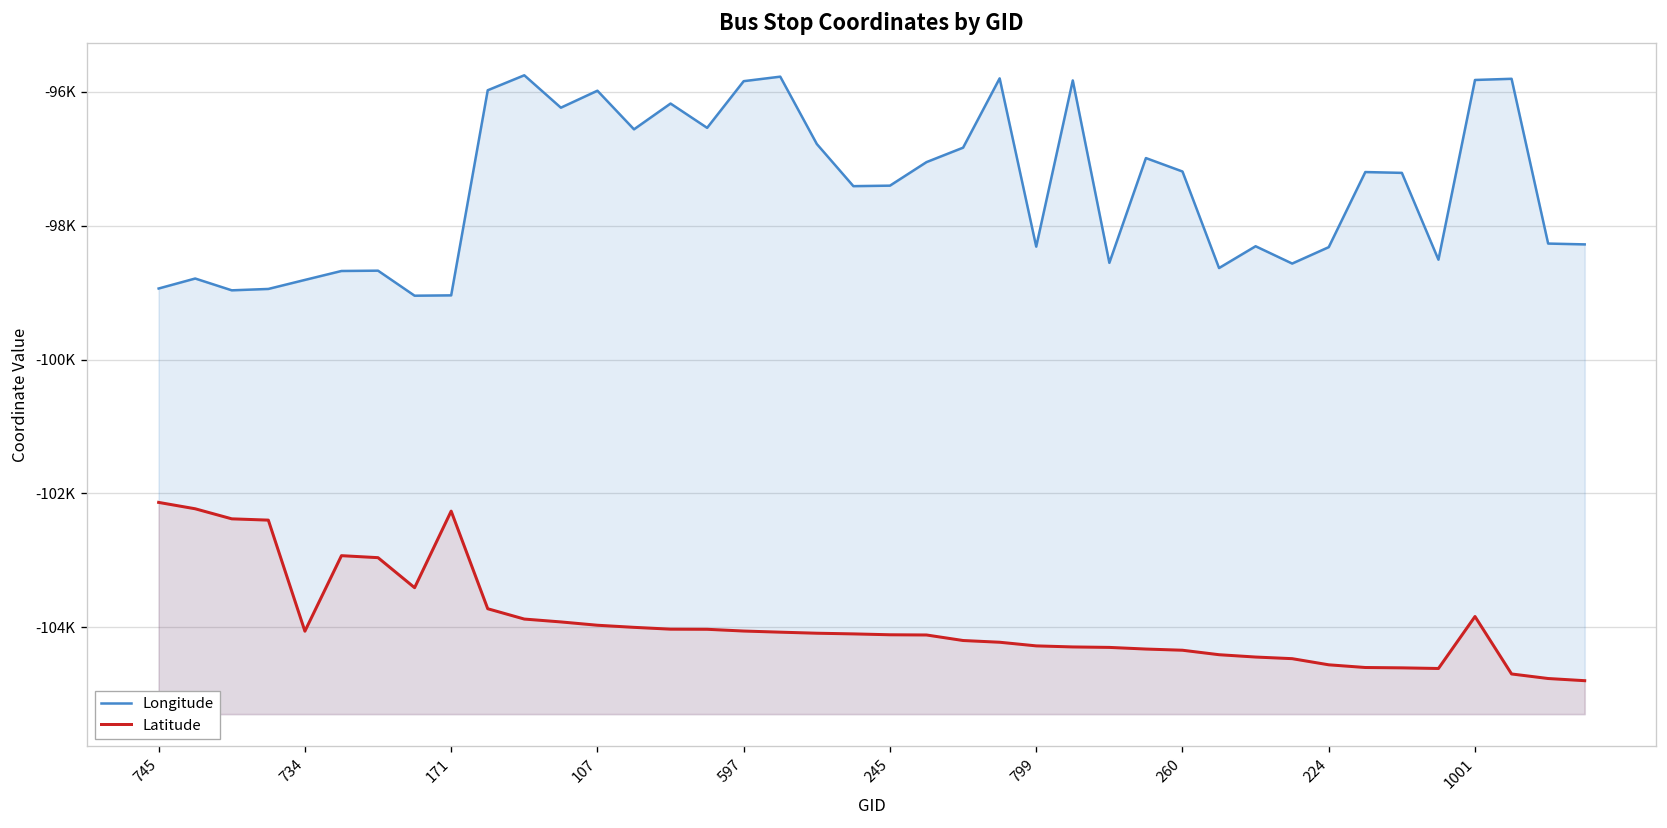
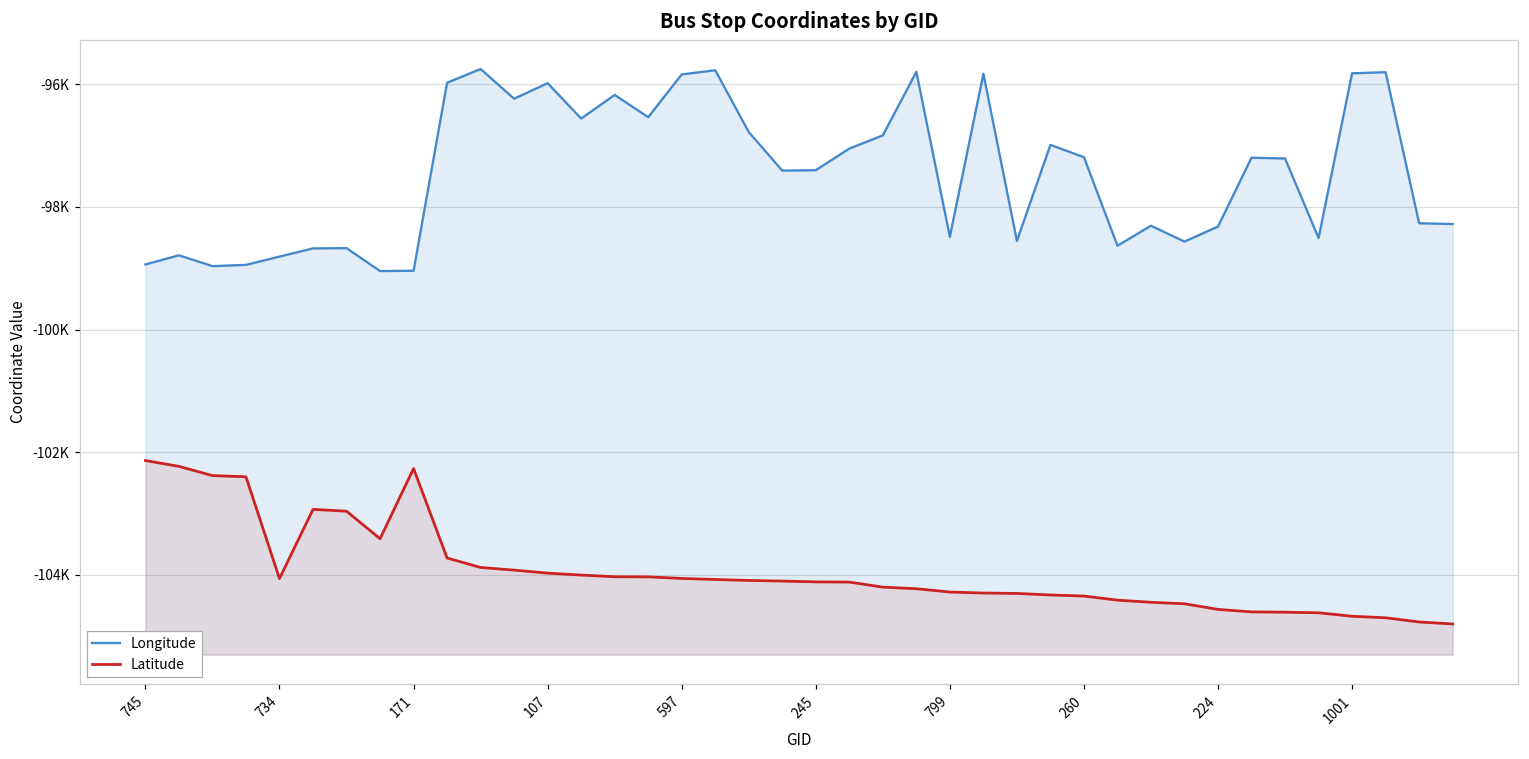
Longitude, 799: -98300 -> -98500
Latitude, 1001: -103800 -> -104700
